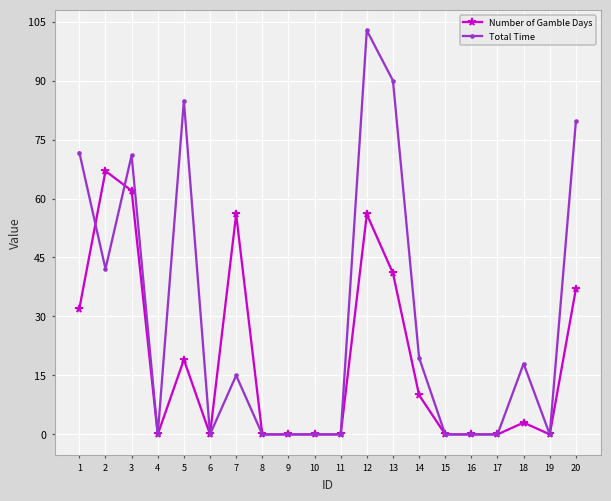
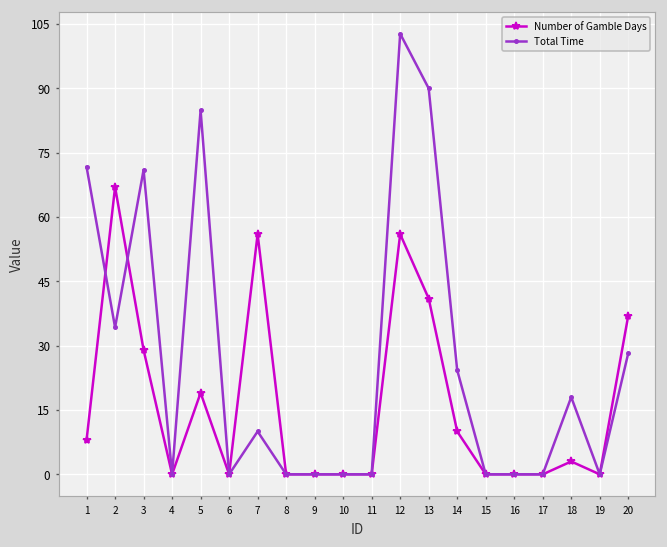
Number of Gamble Days, 1: 32 -> 8
Total Time, 2: 42 -> 34
Number of Gamble Days, 3: 62 -> 29
Total Time, 7: 15 -> 10
Total Time, 14: 20 -> 24
Total Time, 20: 80 -> 28
